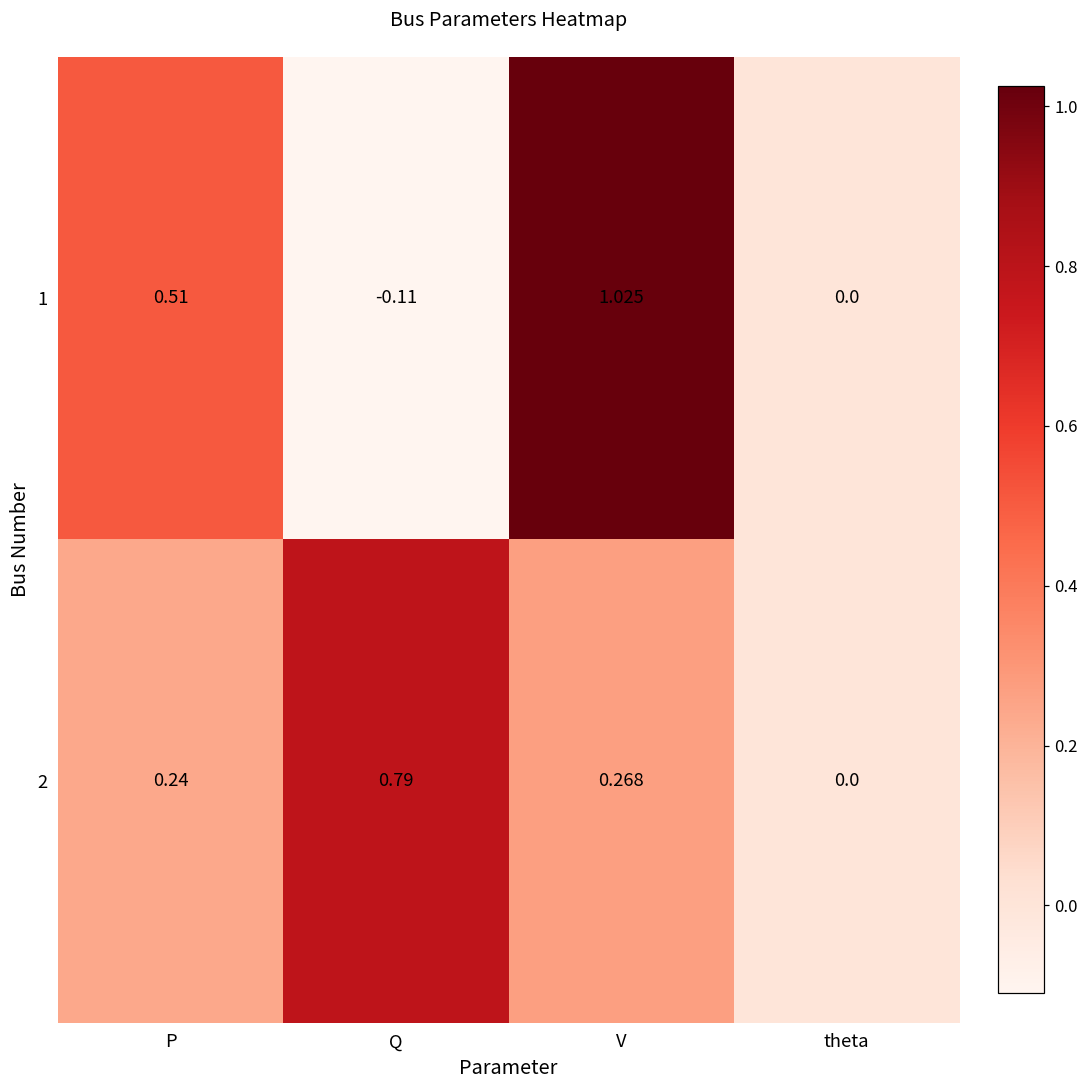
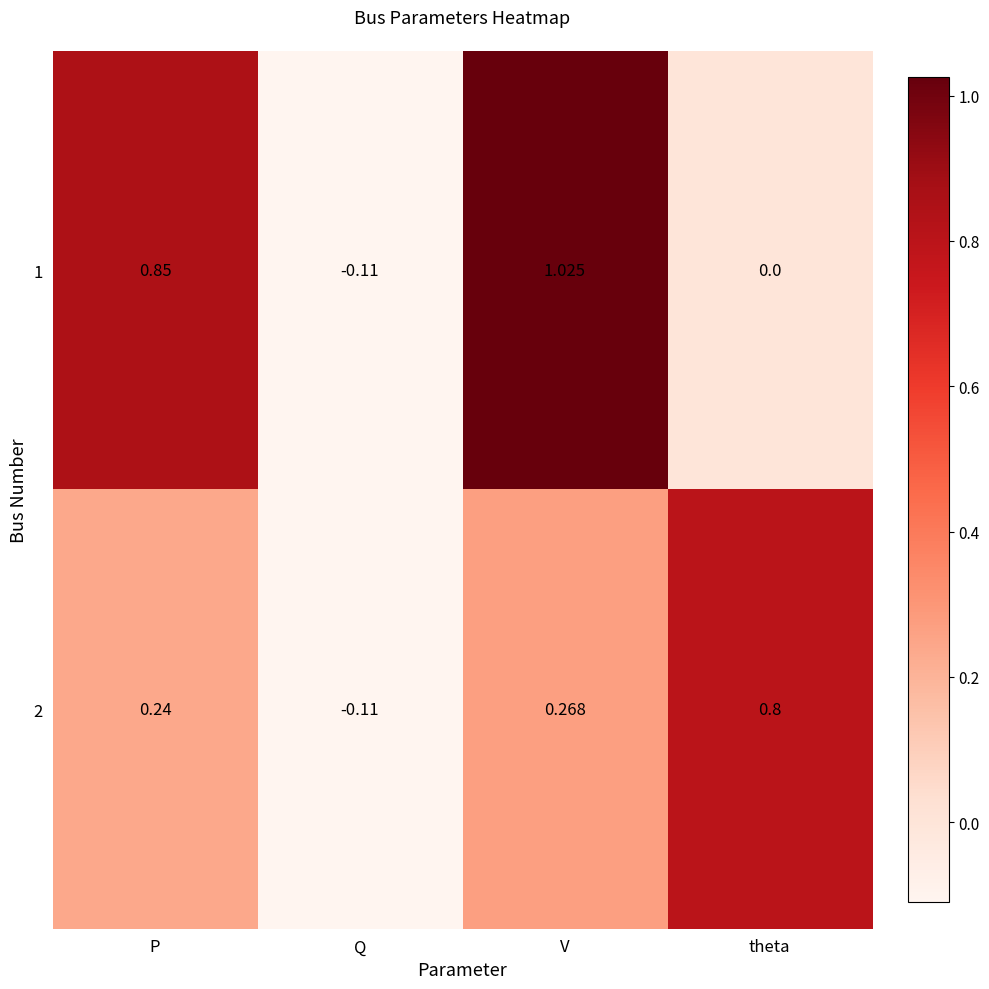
1, P: 0.51 -> 0.85
2, Q: 0.79 -> -0.11
2, theta: 0.0 -> 0.8
